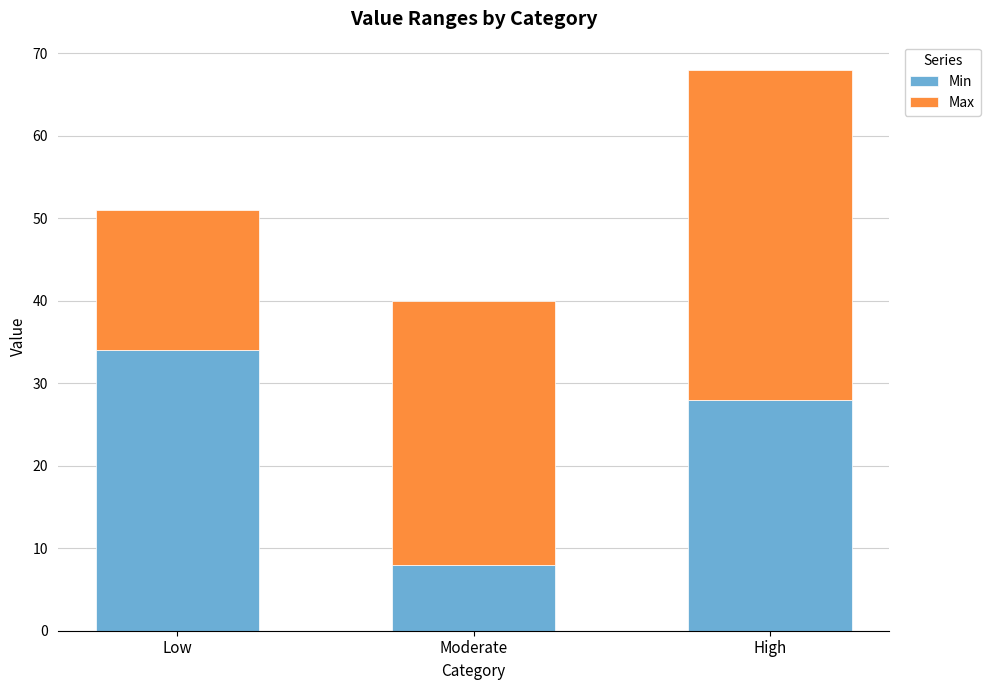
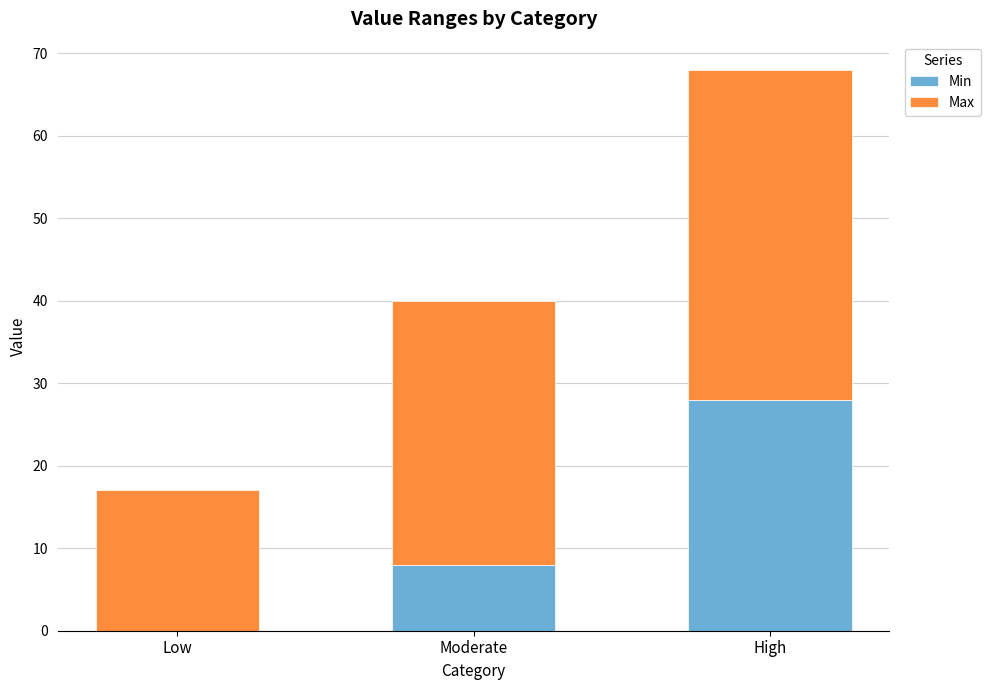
Min, Low: 34 -> 0
